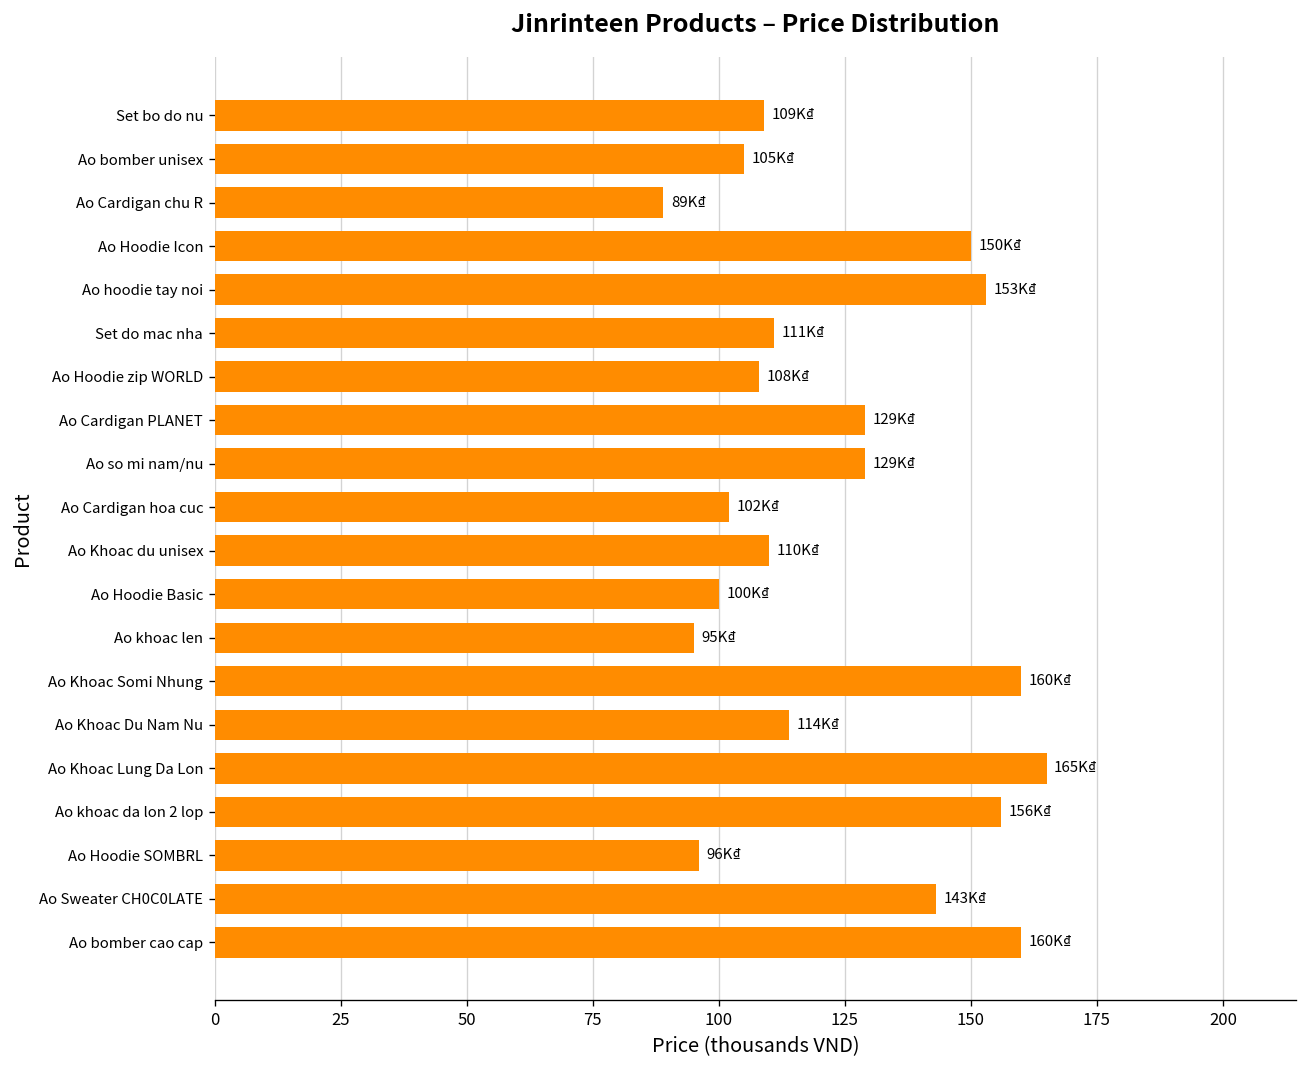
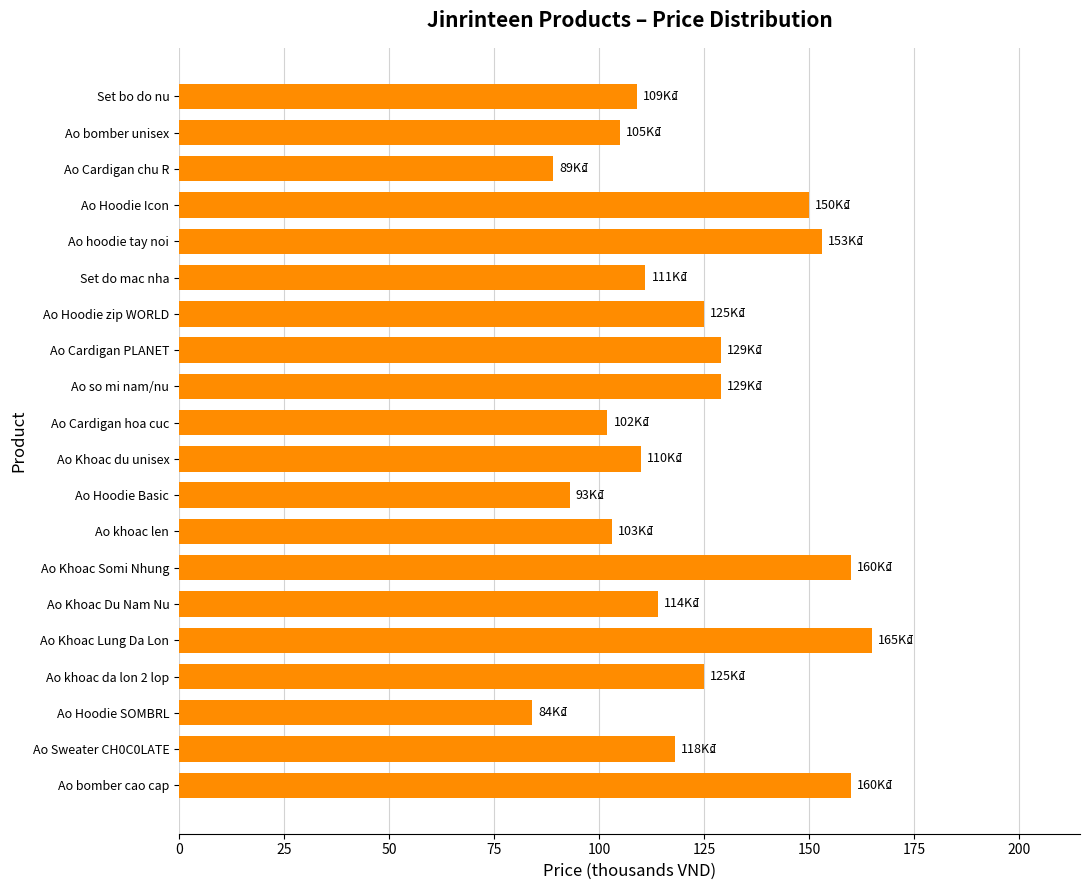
Ao Hoodie zip WORLD: 108K₫ -> 125K₫
Ao Hoodie Basic: 100K₫ -> 93K₫
Ao khoac len: 95K₫ -> 103K₫
Ao khoac da lon 2 lop: 156K₫ -> 125K₫
Ao Hoodie SOMBRL: 96K₫ -> 84K₫
Ao Sweater CH0C0LATE: 143K₫ -> 118K₫
